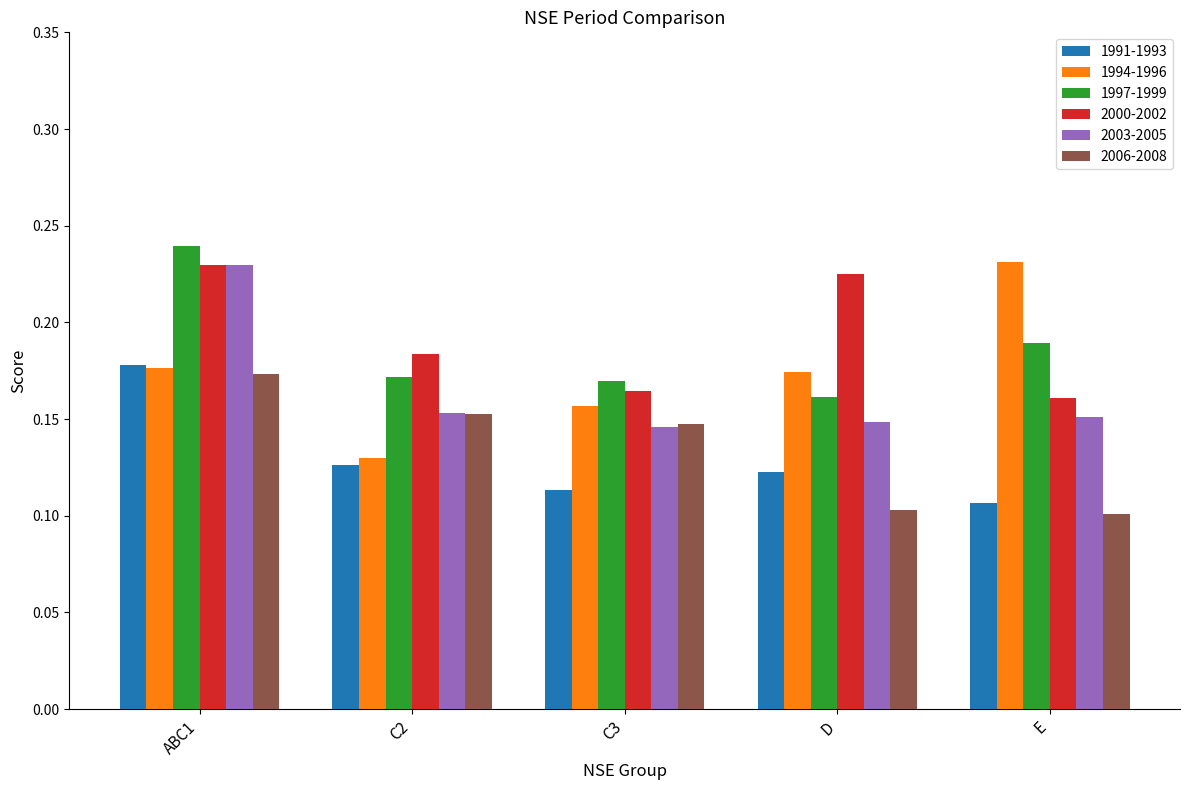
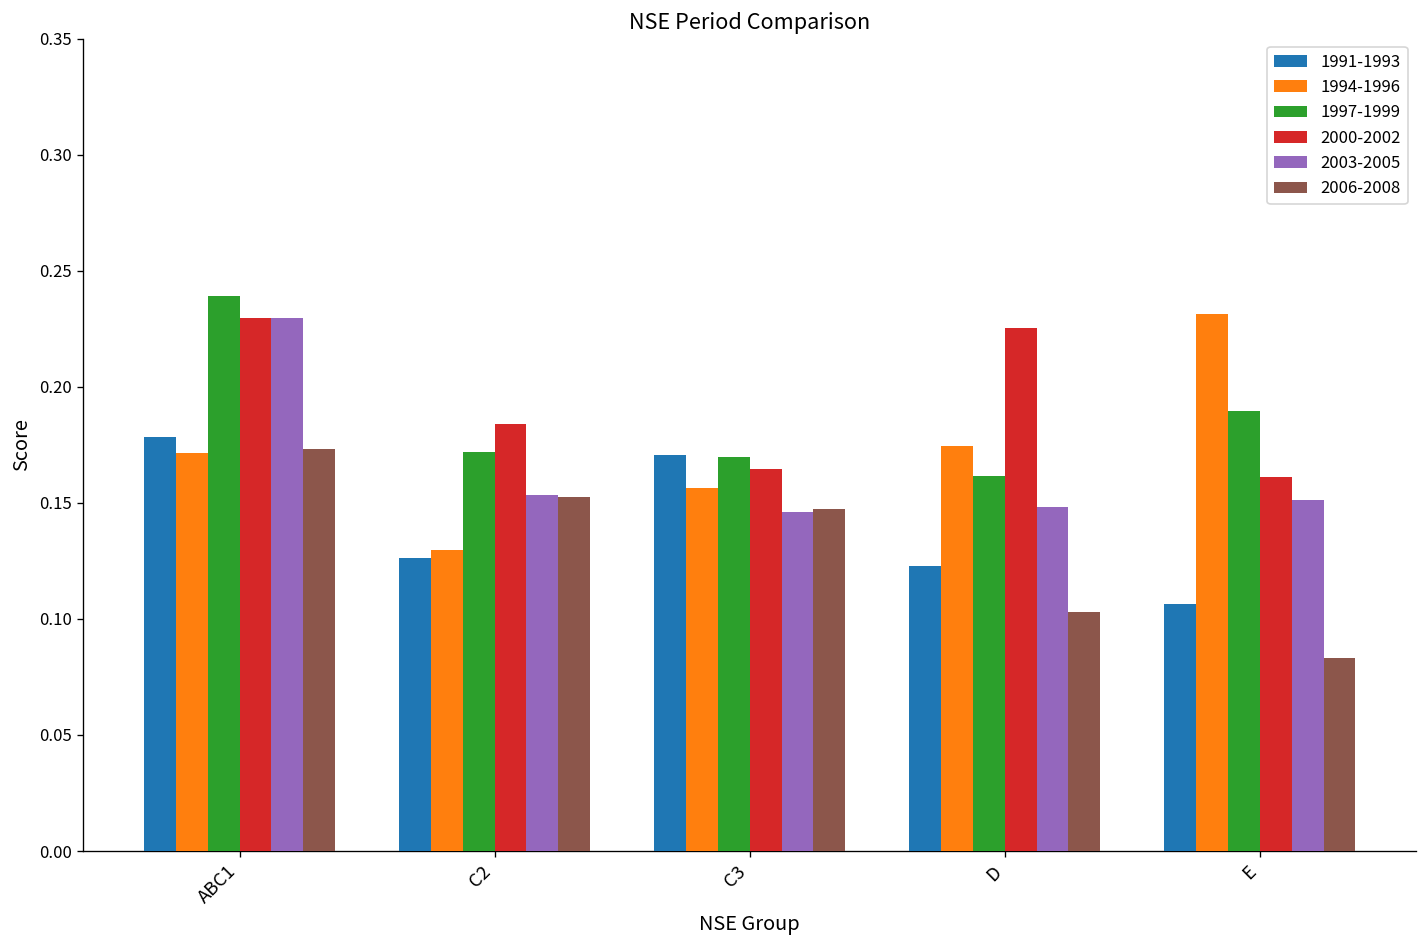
1994-1996, ABC1: 0.176 -> 0.172
1991-1993, C3: 0.113 -> 0.171
2006-2008, E: 0.101 -> 0.083
